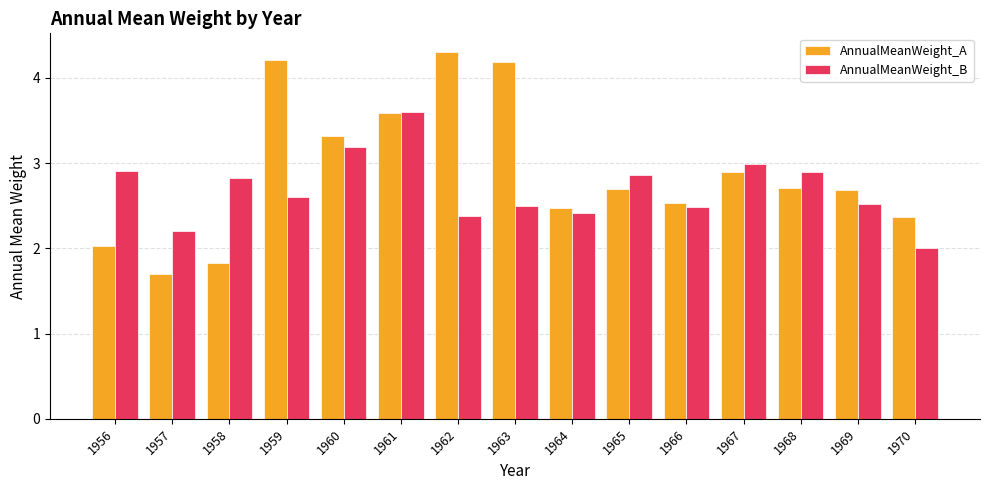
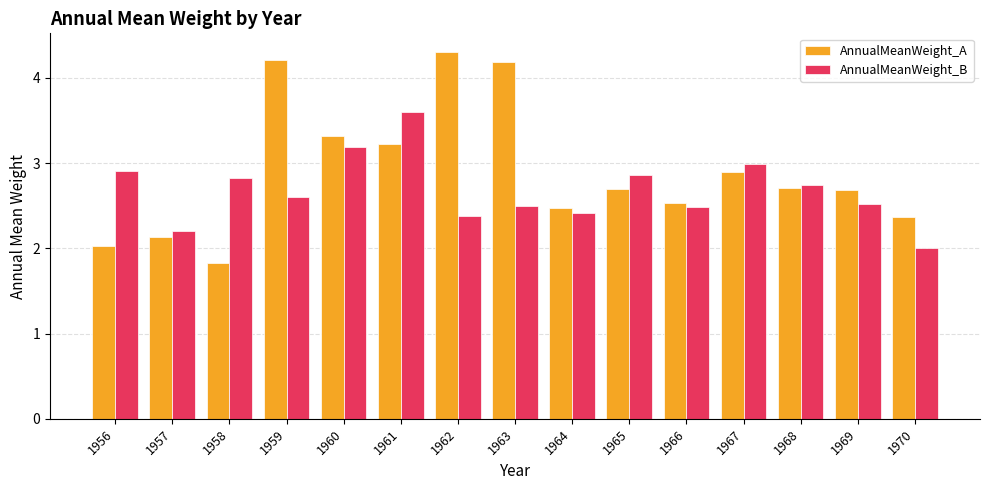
AnnualMeanWeight_A, 1957: 1.7 -> 2.1
AnnualMeanWeight_A, 1961: 3.6 -> 3.2
AnnualMeanWeight_B, 1968: 2.9 -> 2.7
